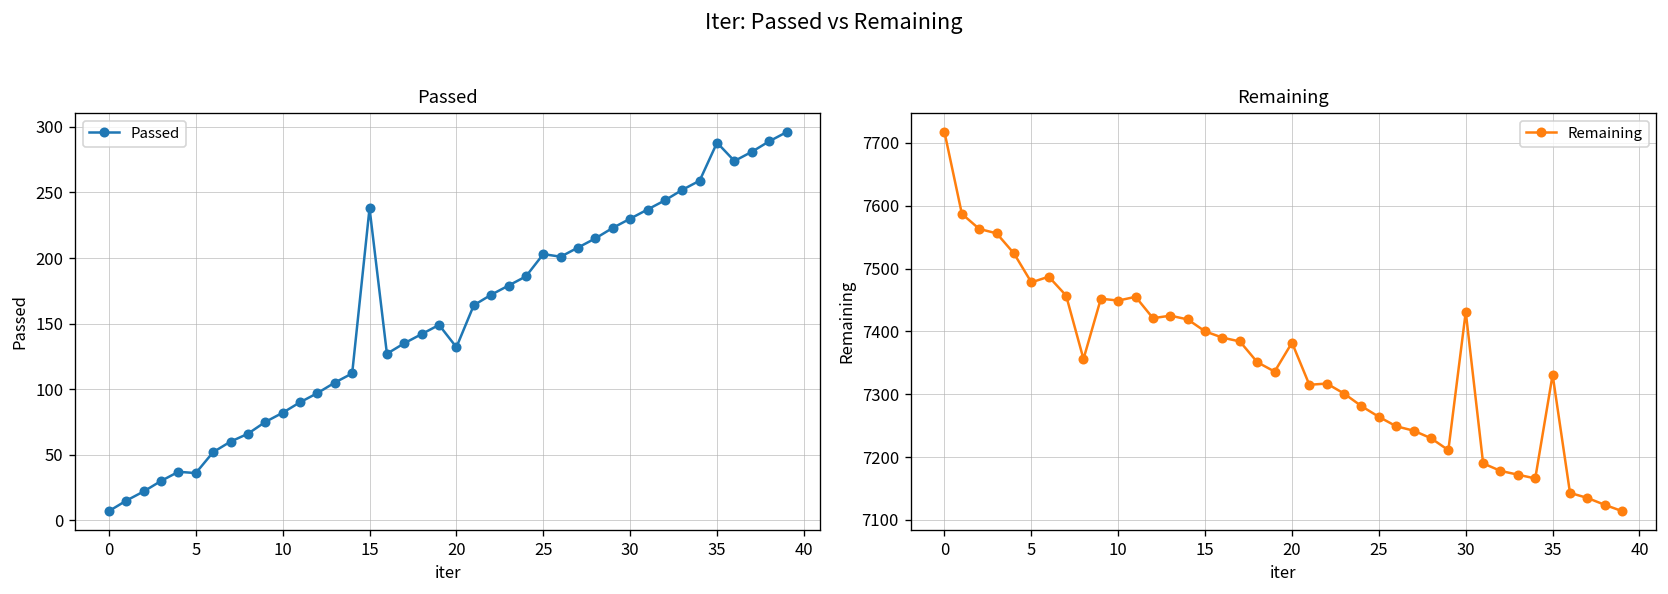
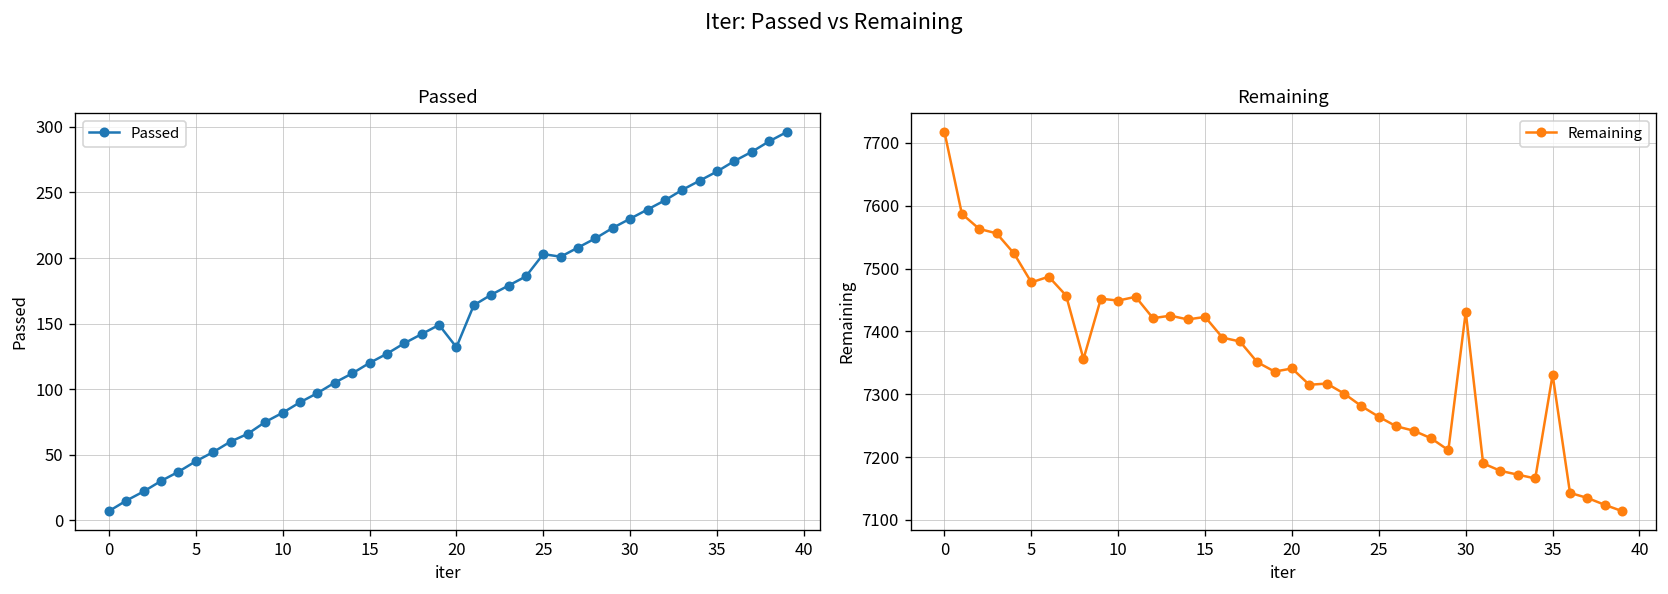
Passed, 5: 36 -> 45
Passed, 15: 238 -> 120
Passed, 35: 288 -> 266
Remaining, 15: 7400 -> 7420
Remaining, 20: 7380 -> 7340
